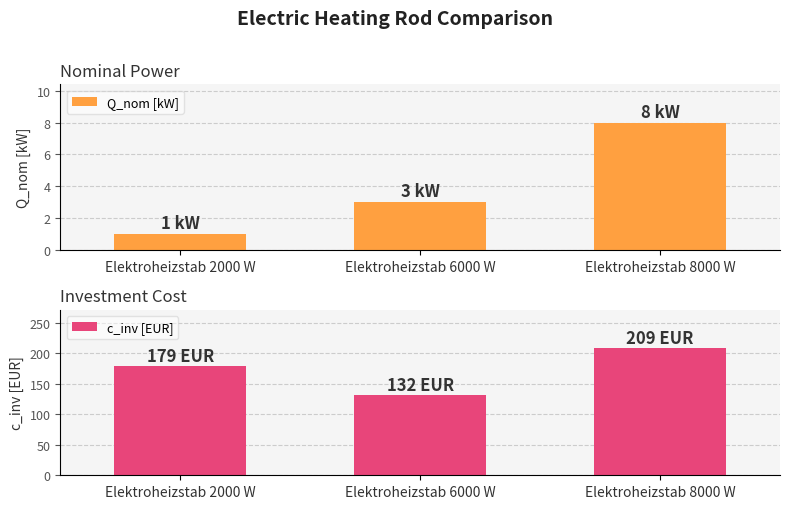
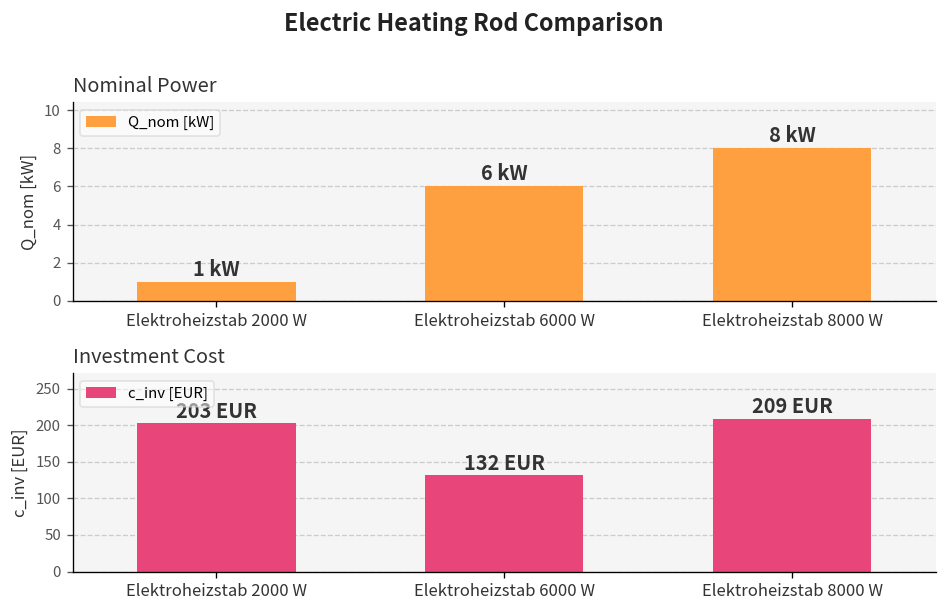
Nominal Power, Elektroheizstab 6000 W: 3 -> 6
Investment Cost, Elektroheizstab 2000 W: 179 -> 203
